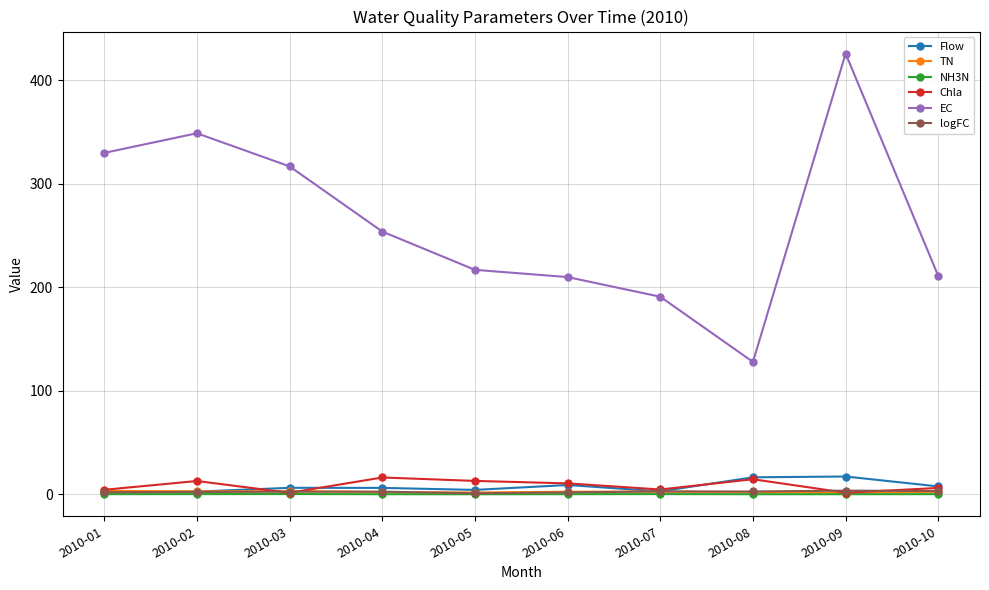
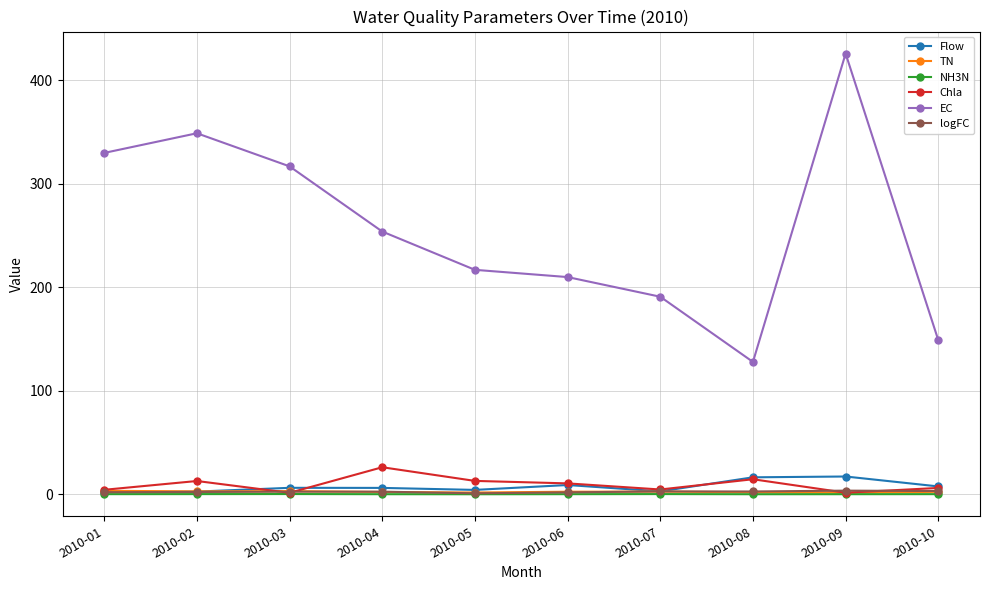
Chla, 2010-04: 16 -> 26
EC, 2010-10: 211 -> 149
